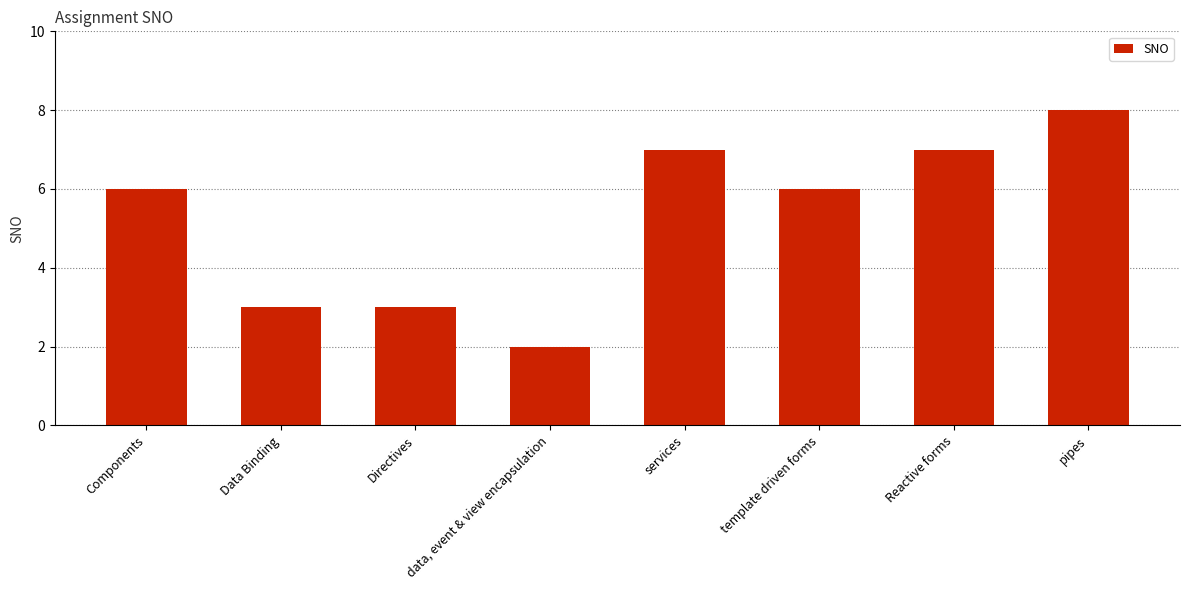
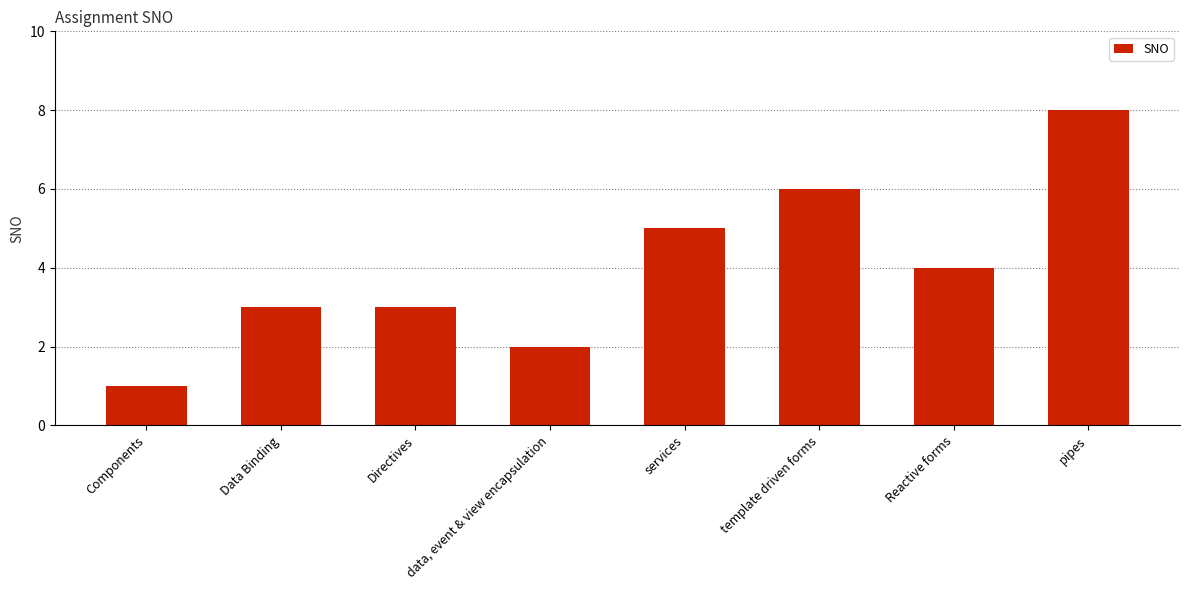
Components: 6 -> 1
services: 7 -> 5
Reactive forms: 7 -> 4
